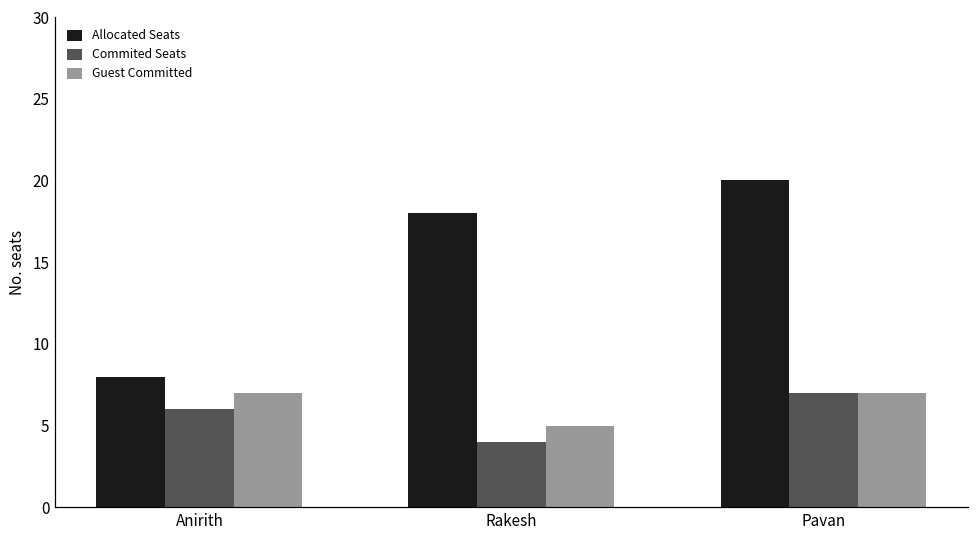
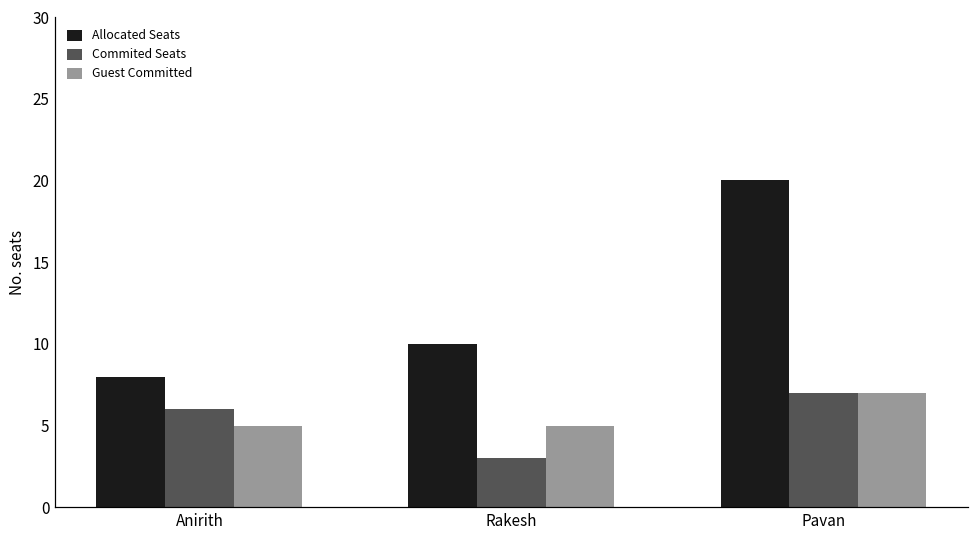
Guest Committed, Anirith: 7 -> 5
Allocated Seats, Rakesh: 18 -> 10
Commited Seats, Rakesh: 4 -> 3
